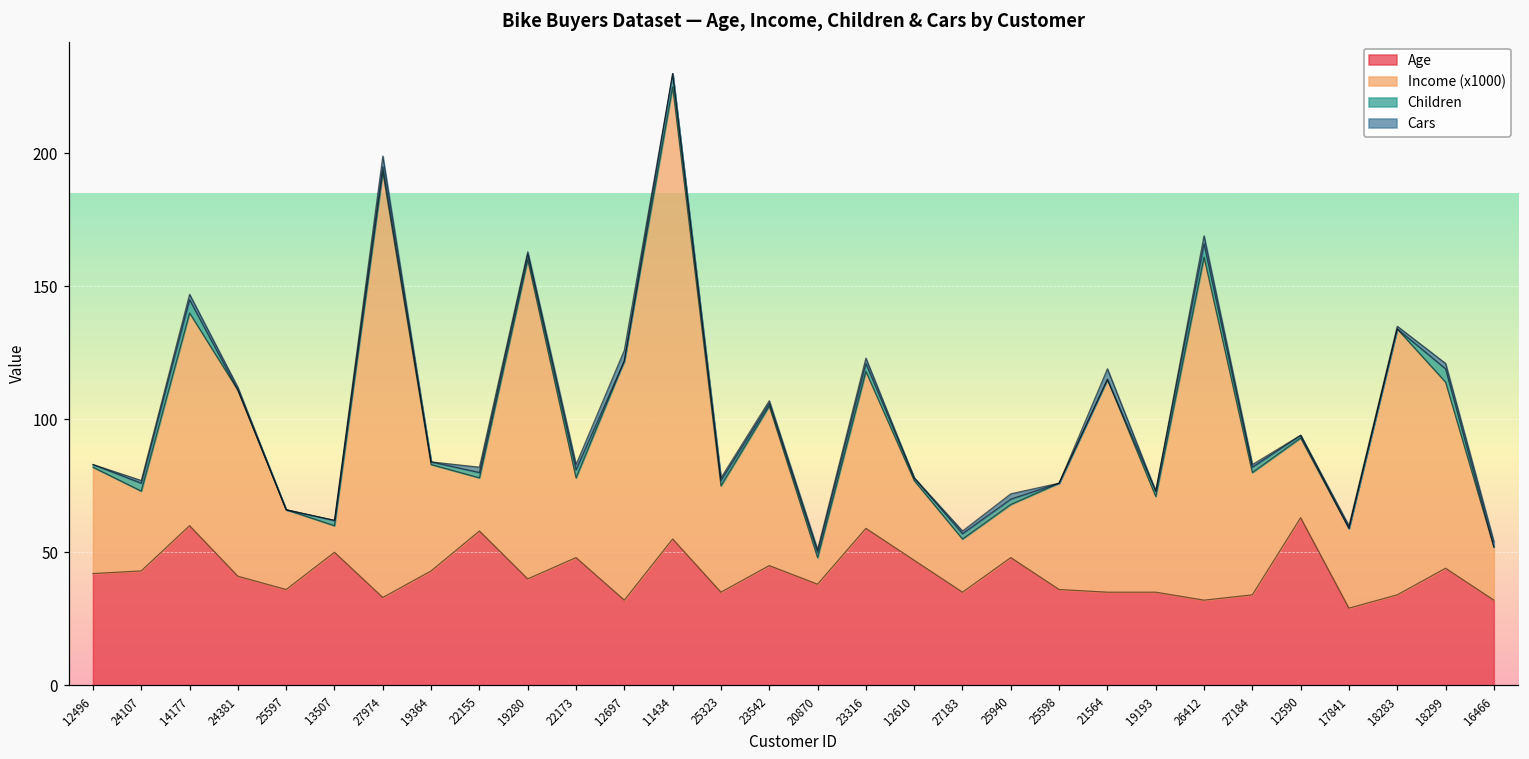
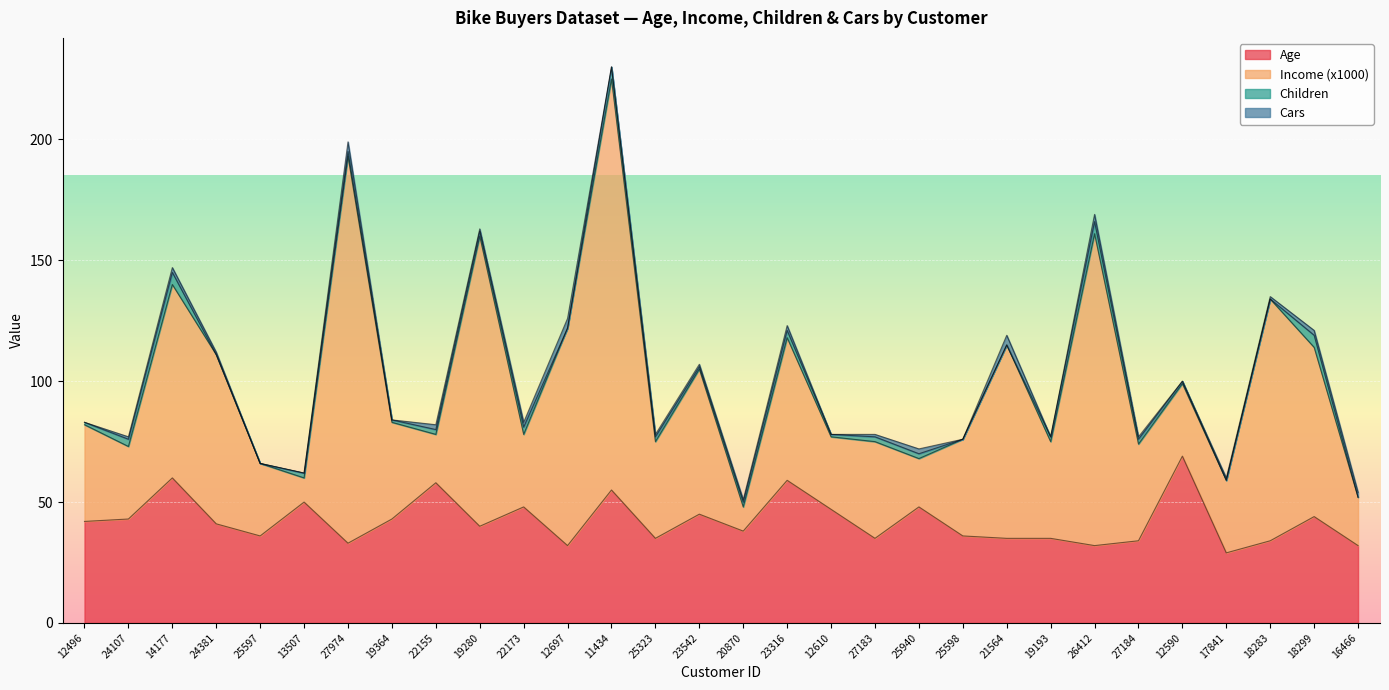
Income (x1000), 27183: 20 -> 40
Income (x1000), 19193: 36 -> 40
Income (x1000), 27184: 46 -> 40
Age, 12590: 63 -> 69
